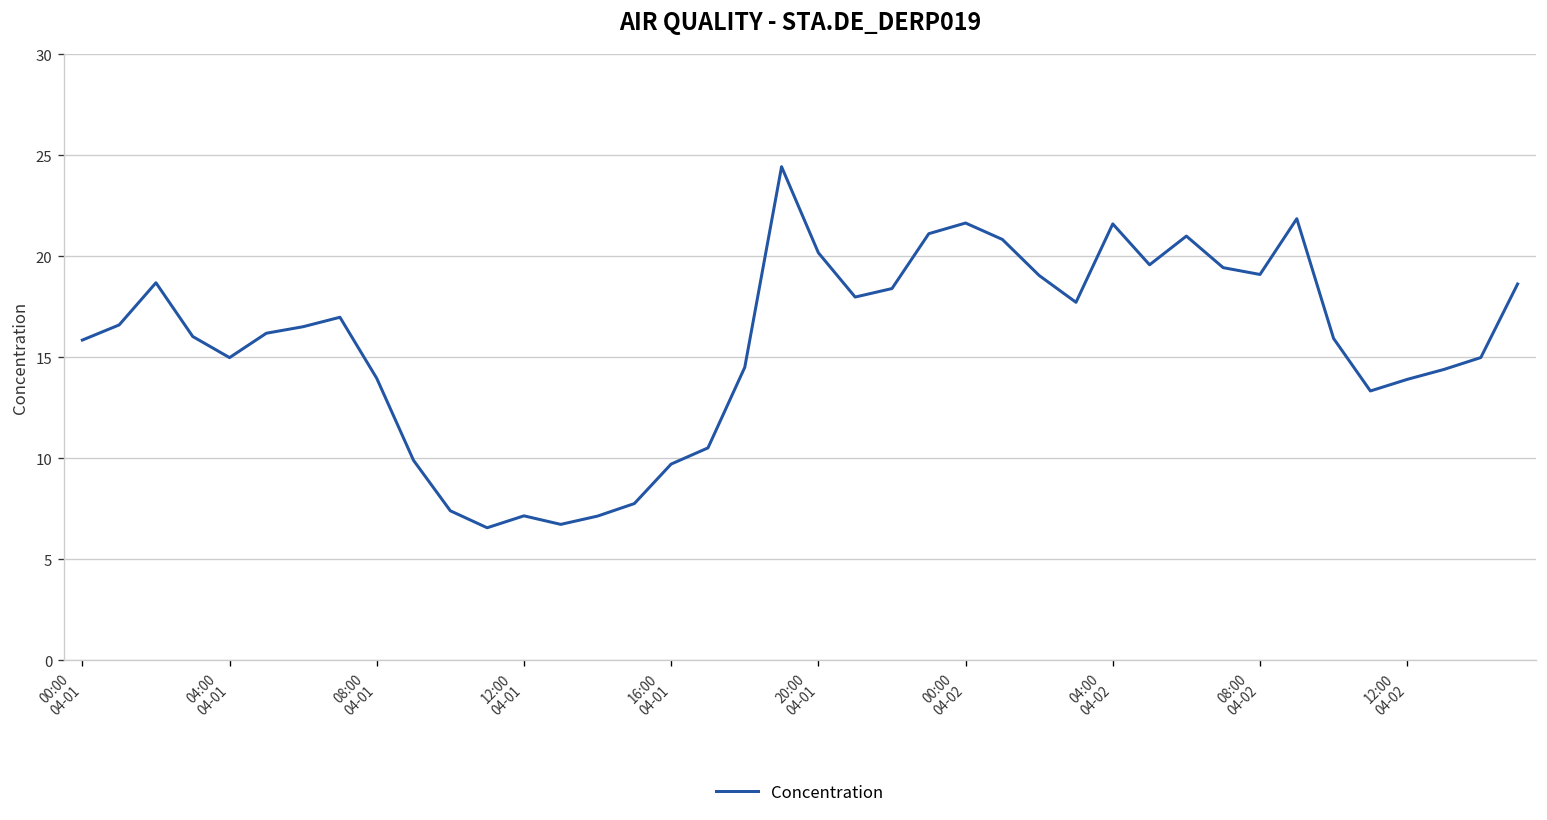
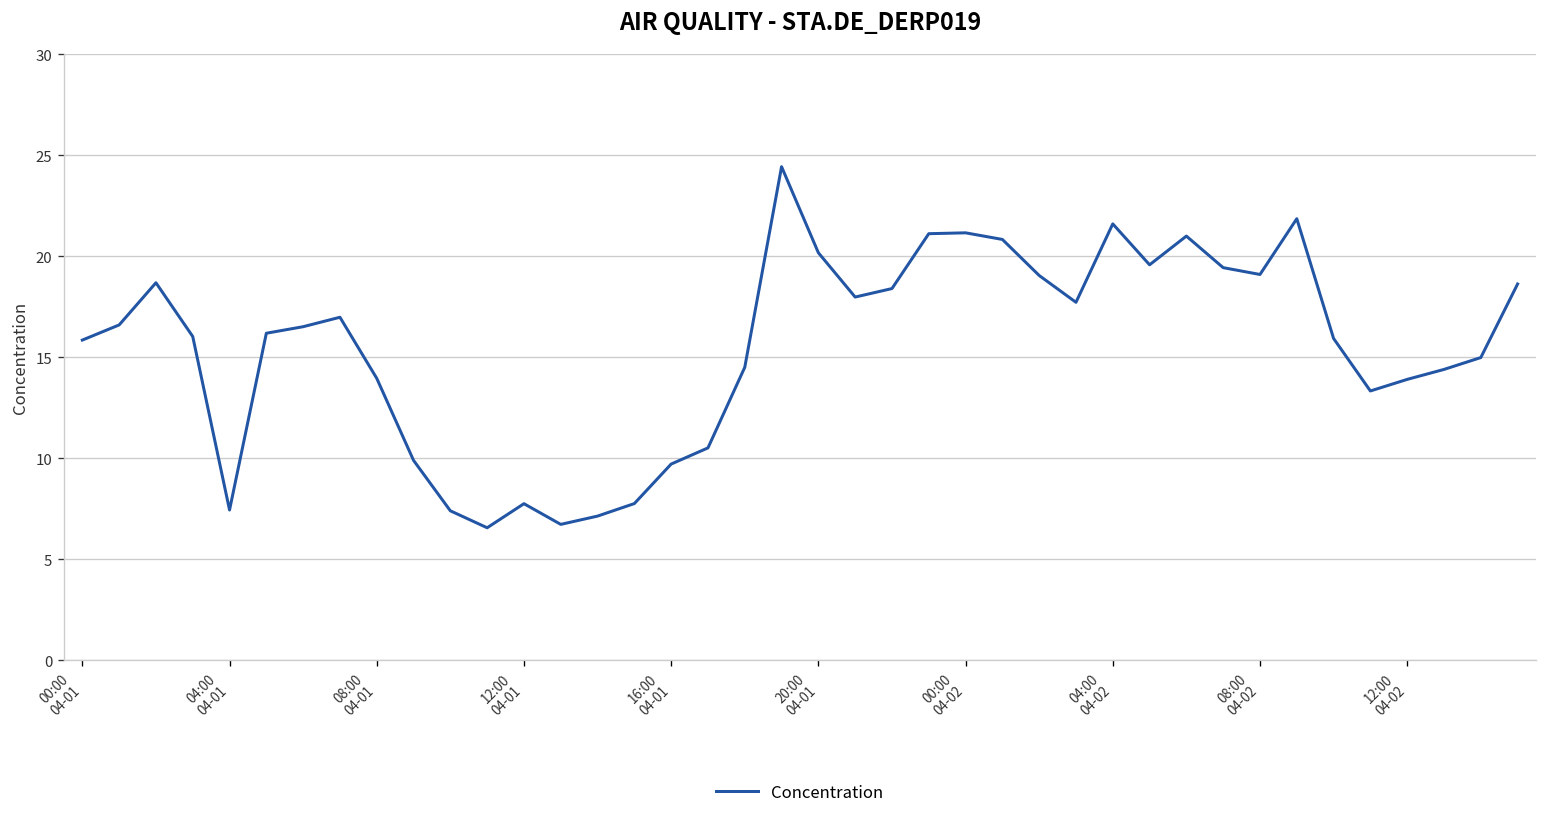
04:00 04-01: 15.0 -> 7.4
12:00 04-01: 7.2 -> 7.8
00:00 04-02: 21.7 -> 21.2
